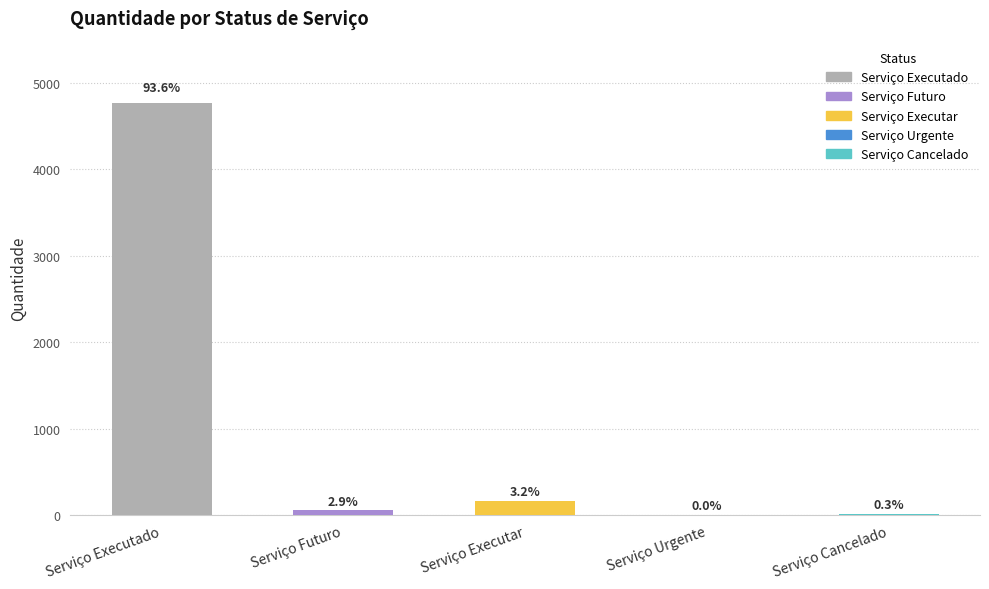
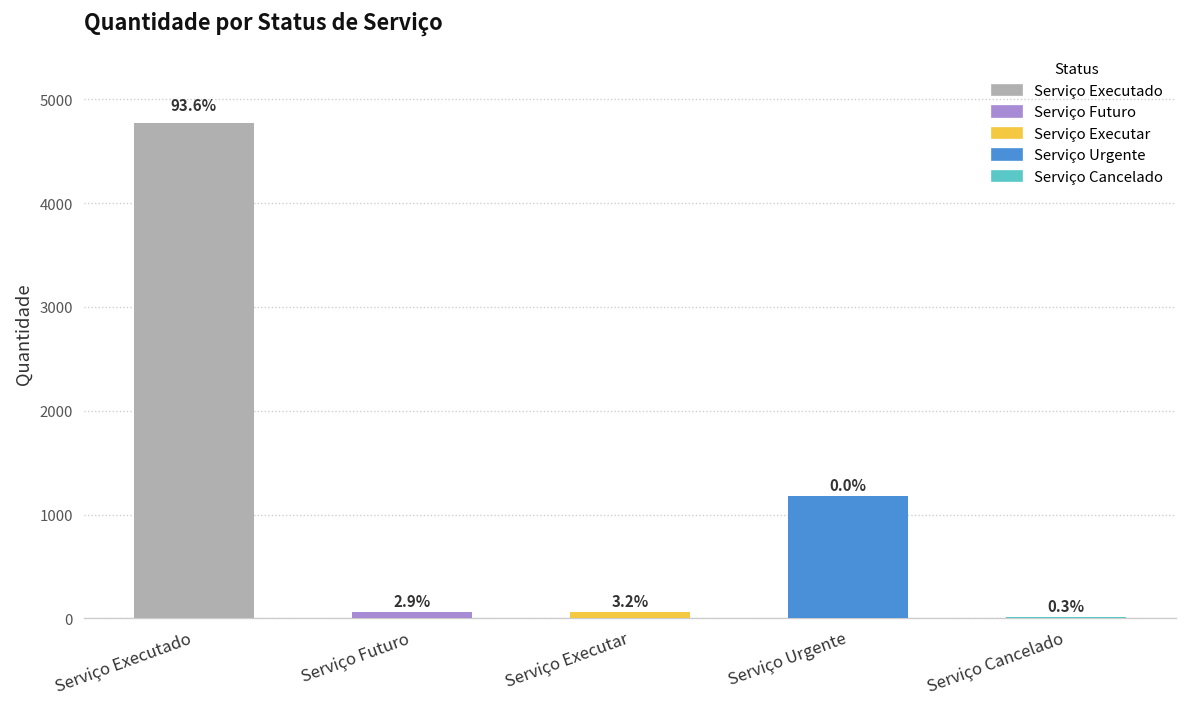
Serviço Executar: 200 -> 100
Serviço Urgente: 0 -> 1200
